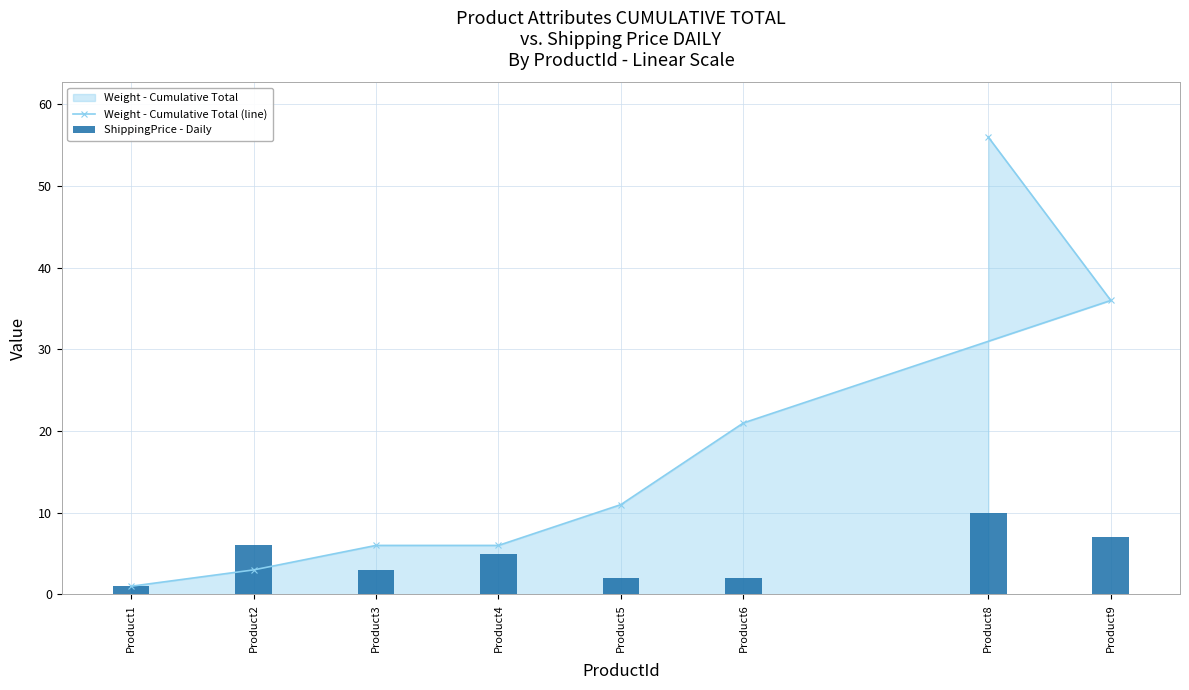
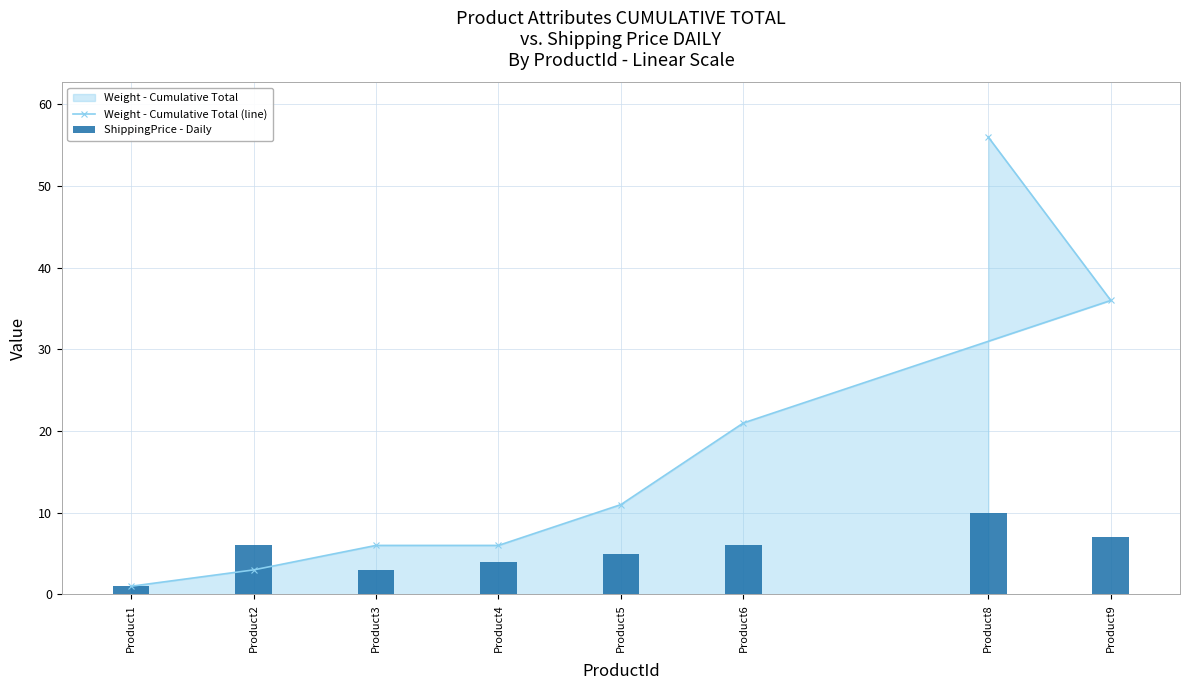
ShippingPrice - Daily, Product4: 5 -> 4
ShippingPrice - Daily, Product5: 2 -> 5
ShippingPrice - Daily, Product6: 2 -> 6
